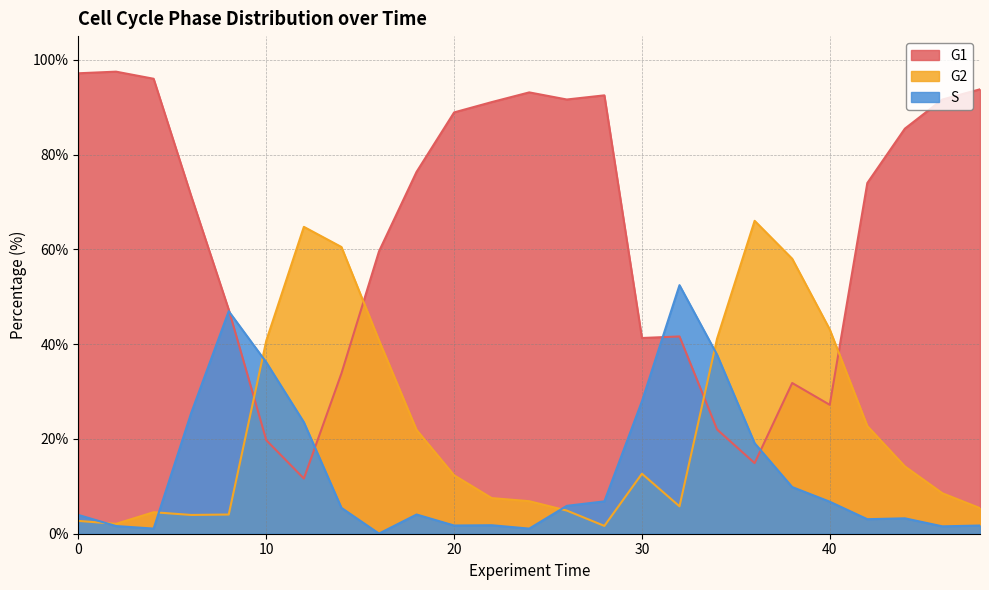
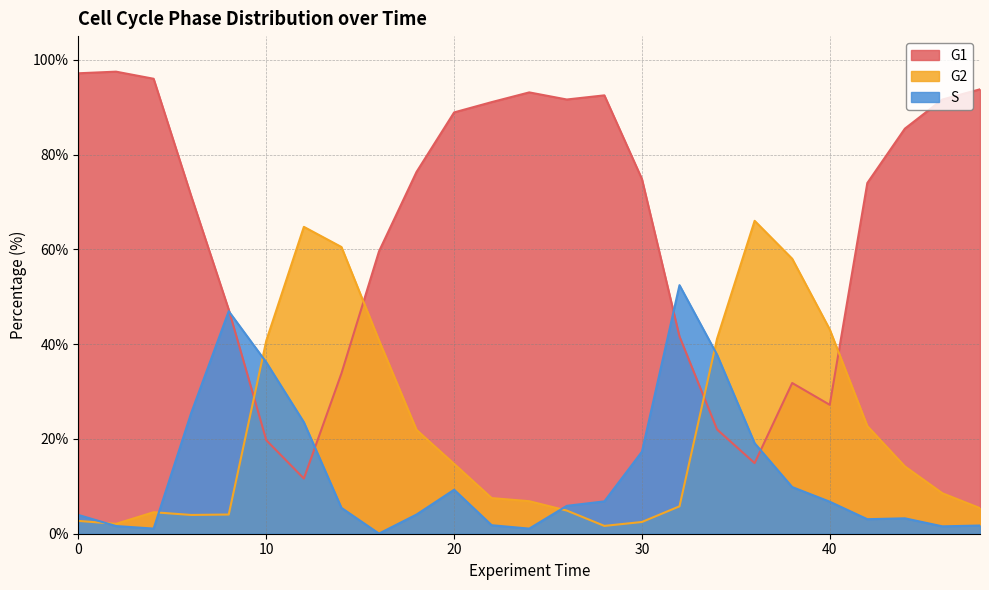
G2, 20: 12% -> 15%
S, 20: 2% -> 9%
G1, 30: 41% -> 75%
G2, 30: 13% -> 2%
S, 30: 28% -> 17%
